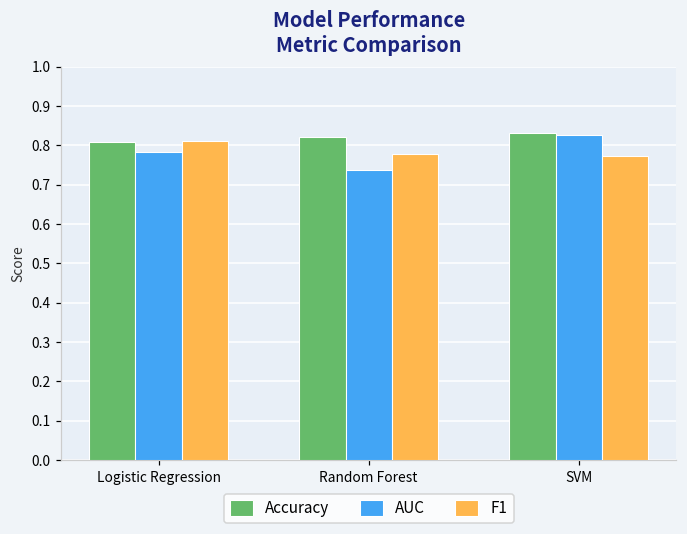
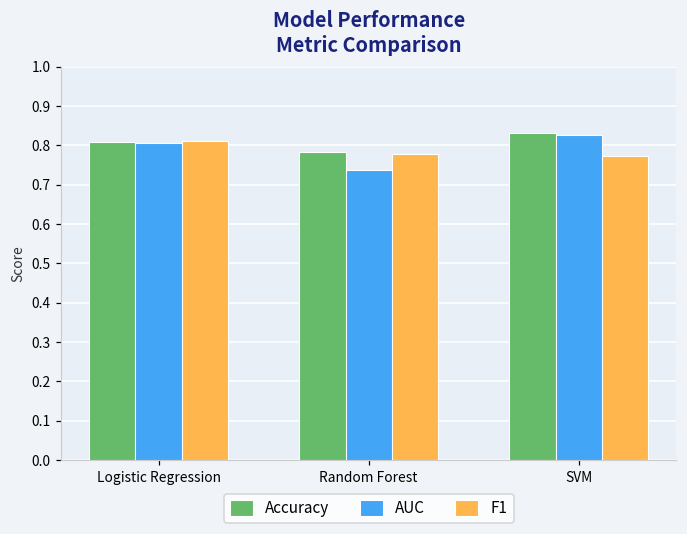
AUC, Logistic Regression: 0.78 -> 0.81
Accuracy, Random Forest: 0.82 -> 0.78
